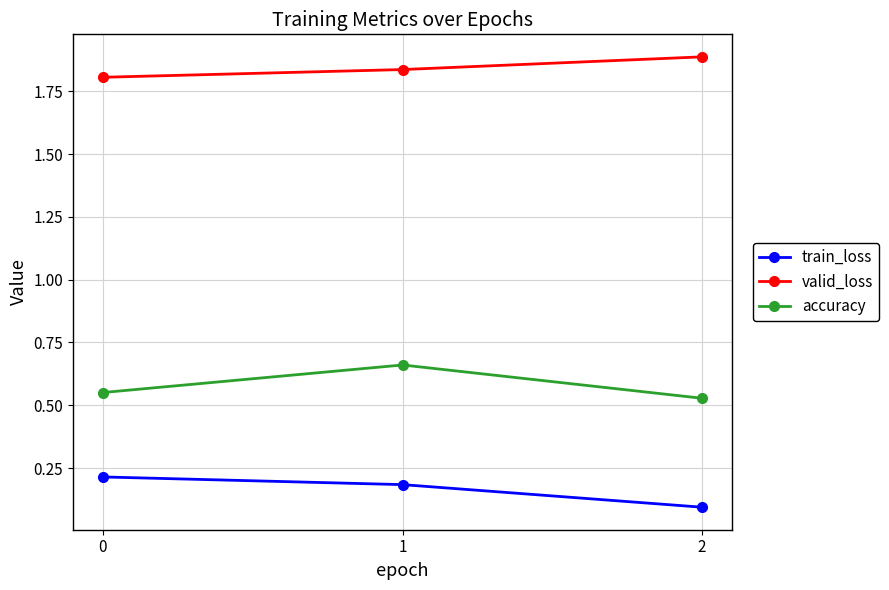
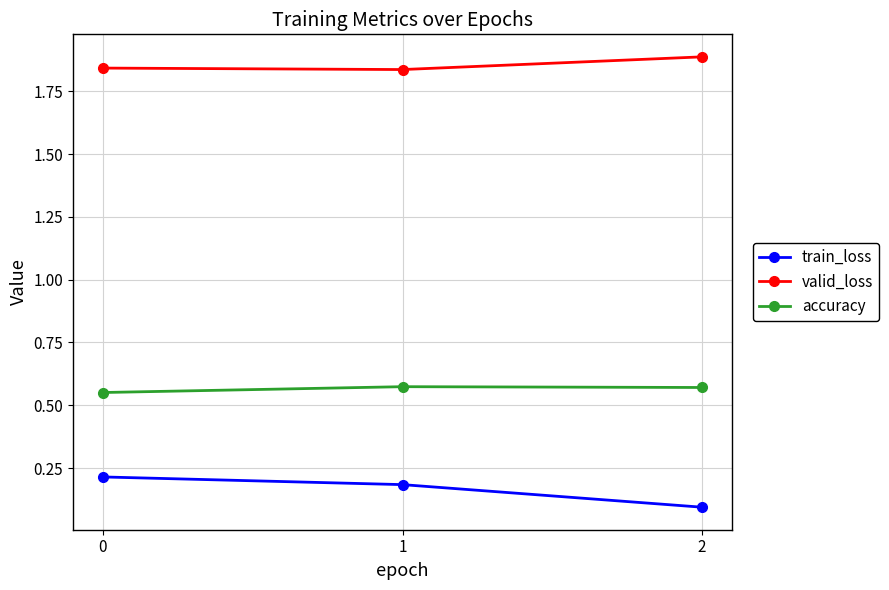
valid_loss, 0: 1.81 -> 1.84
accuracy, 1: 0.66 -> 0.57
accuracy, 2: 0.53 -> 0.57
